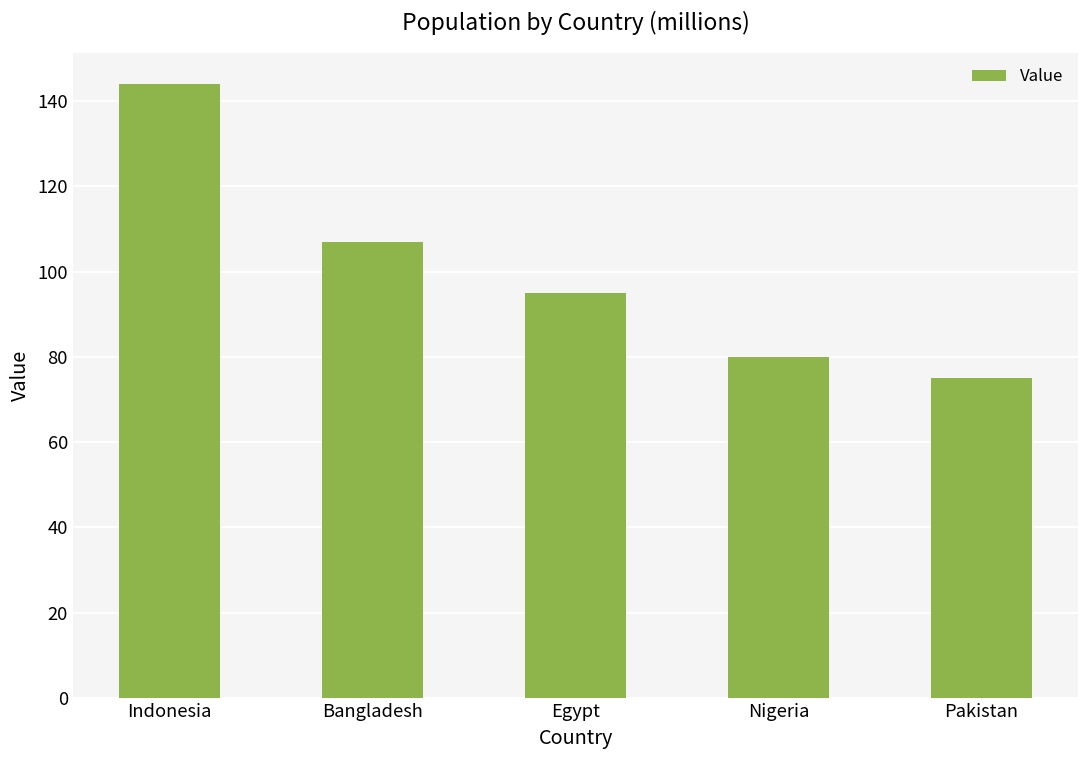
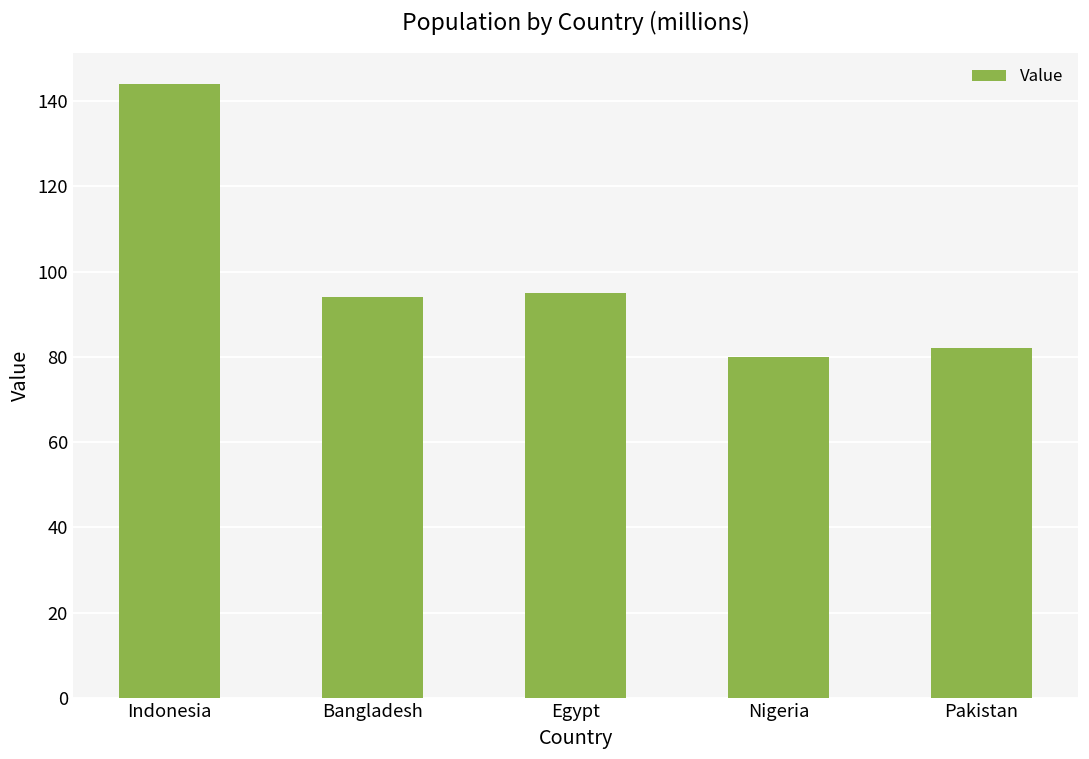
Bangladesh: 107 -> 94
Pakistan: 75 -> 82
